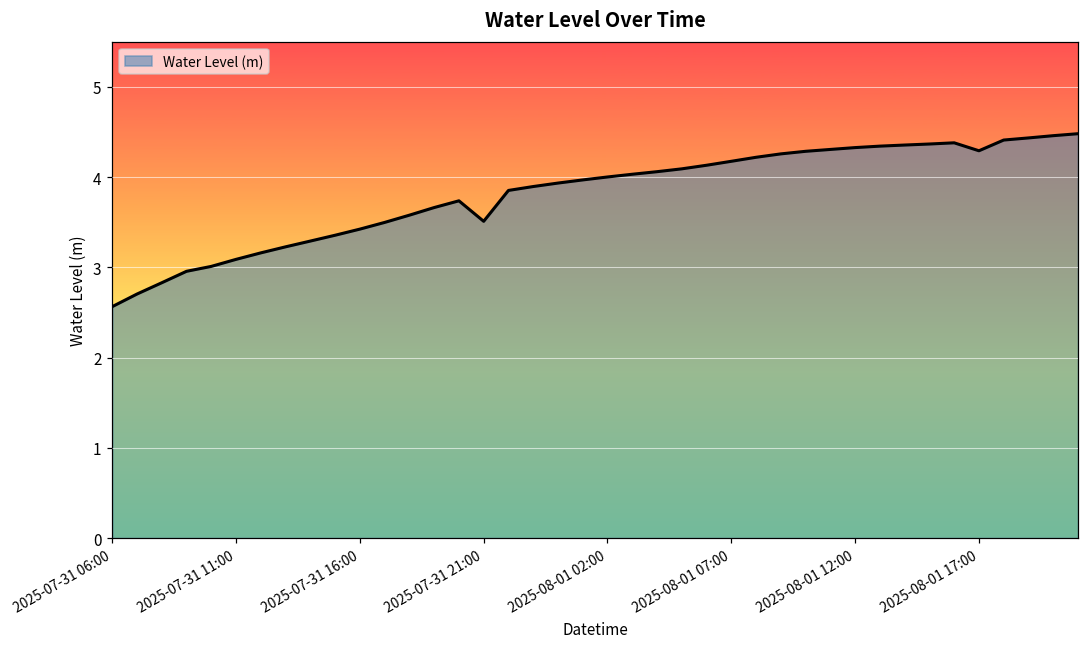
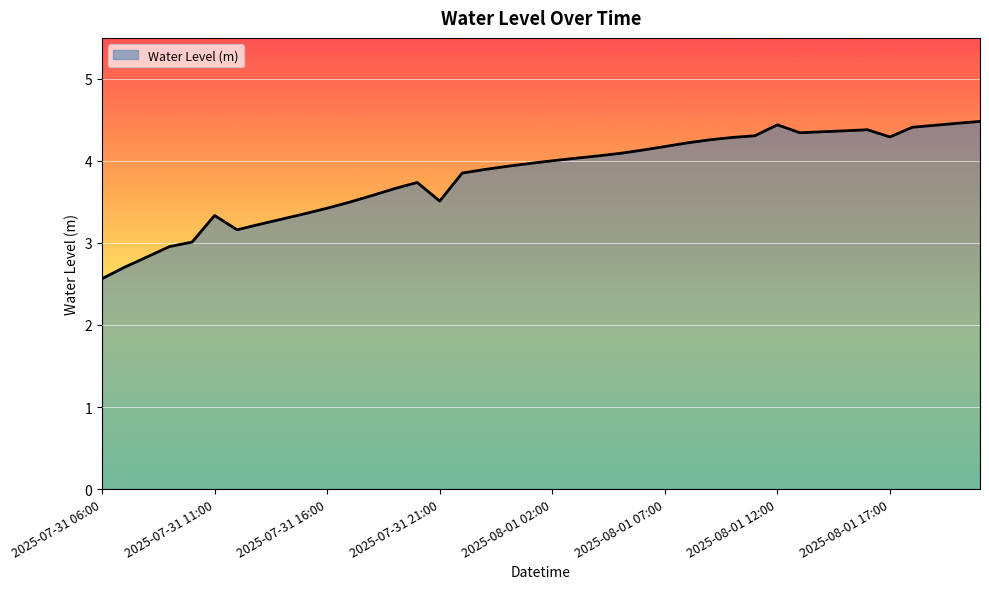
2025-07-31 11:00: 3.1 -> 3.3
2025-08-01 12:00: 4.3 -> 4.4
